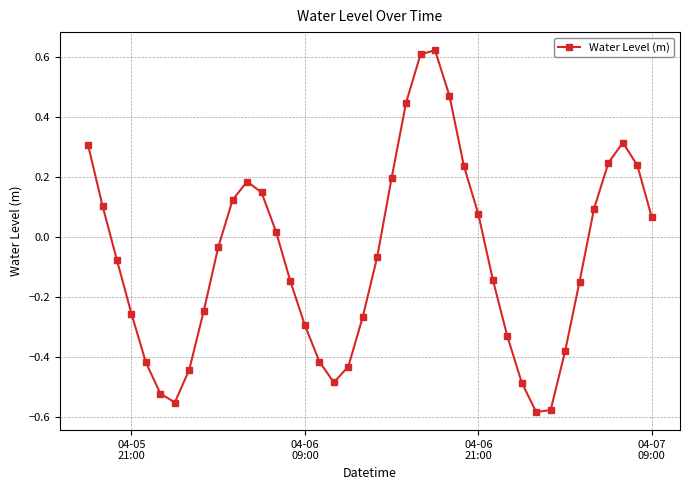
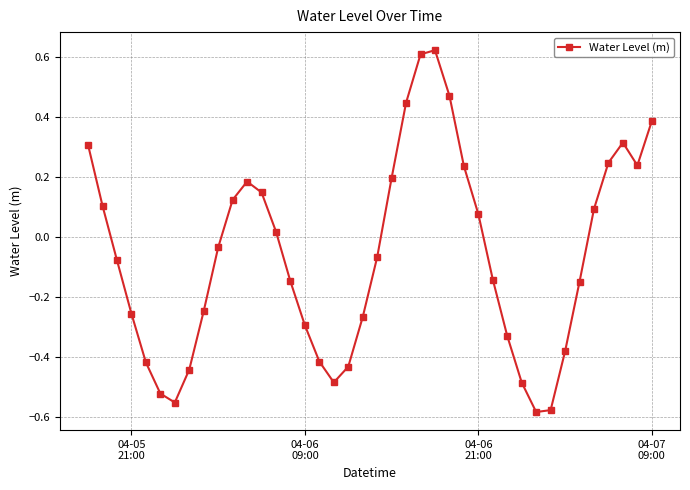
04-07 09:00: 0.07 -> 0.39
